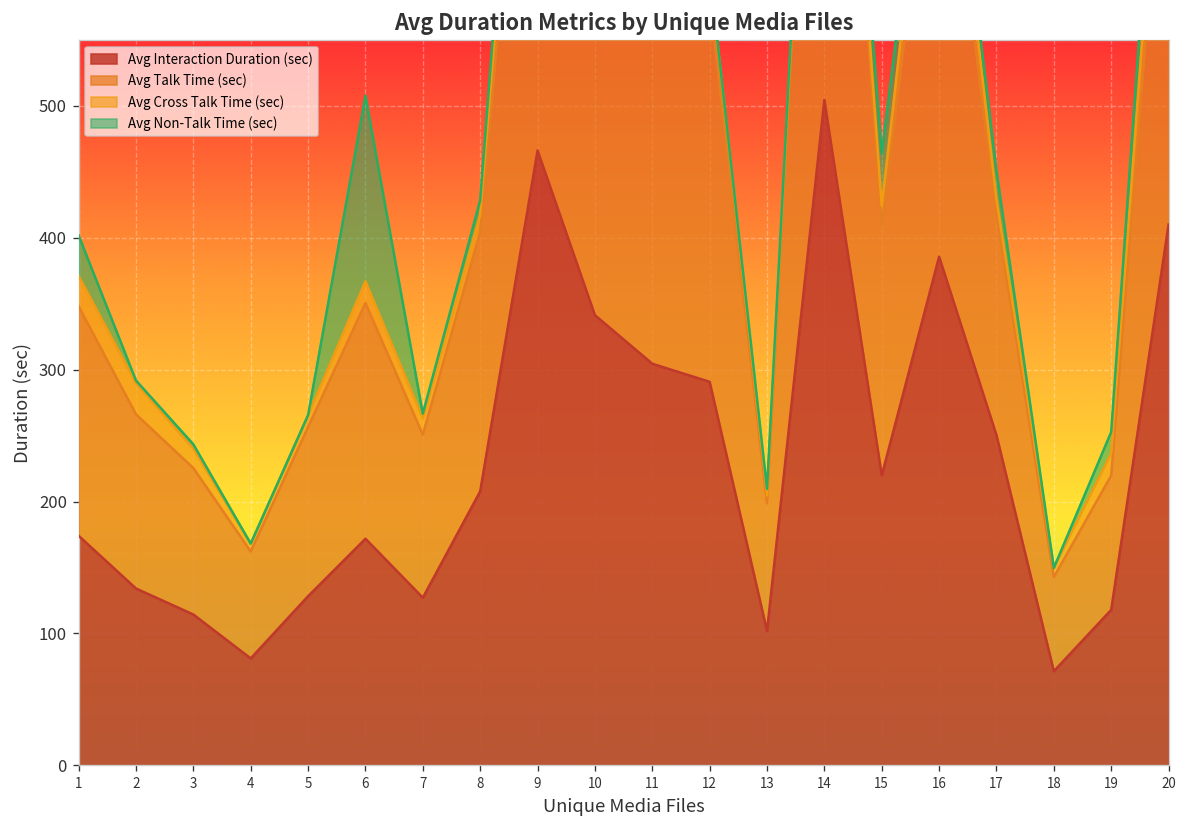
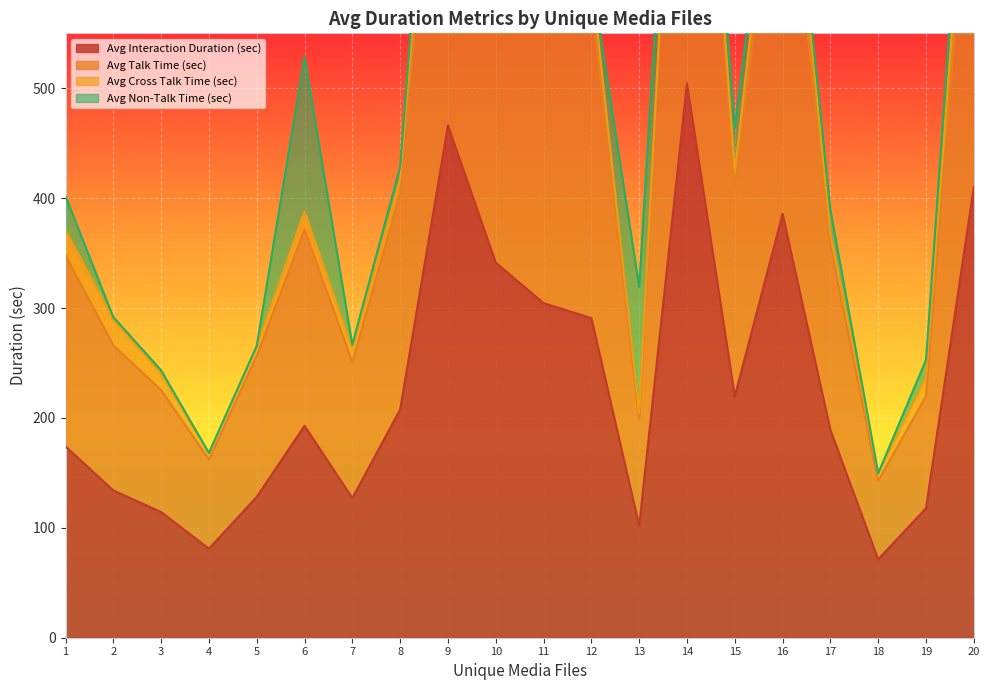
Avg Interaction Duration (sec), 6: 172 -> 193
Avg Non-Talk Time (sec), 13: 5 -> 115
Avg Interaction Duration (sec), 17: 250 -> 189
